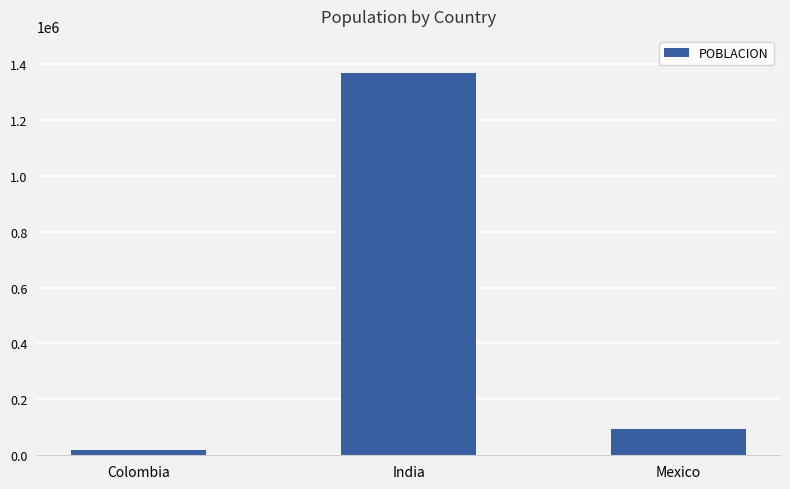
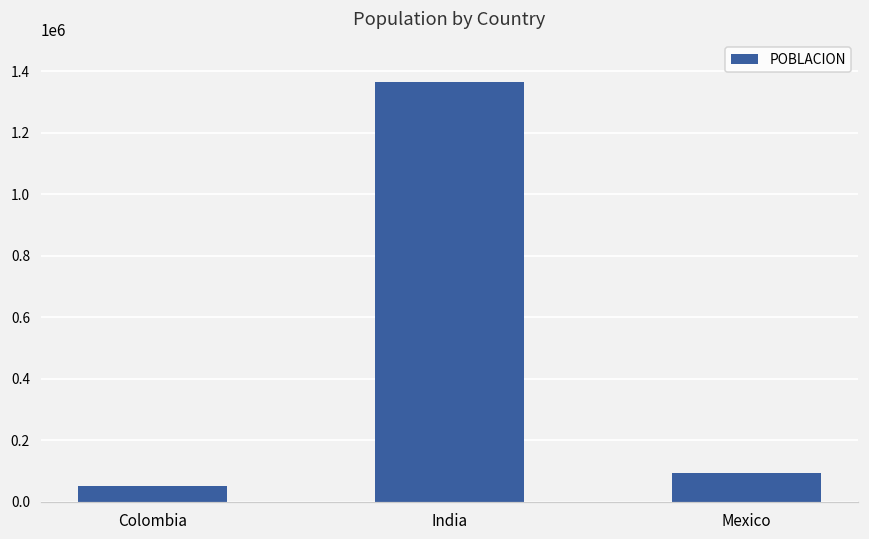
Colombia: 20000 -> 50000
